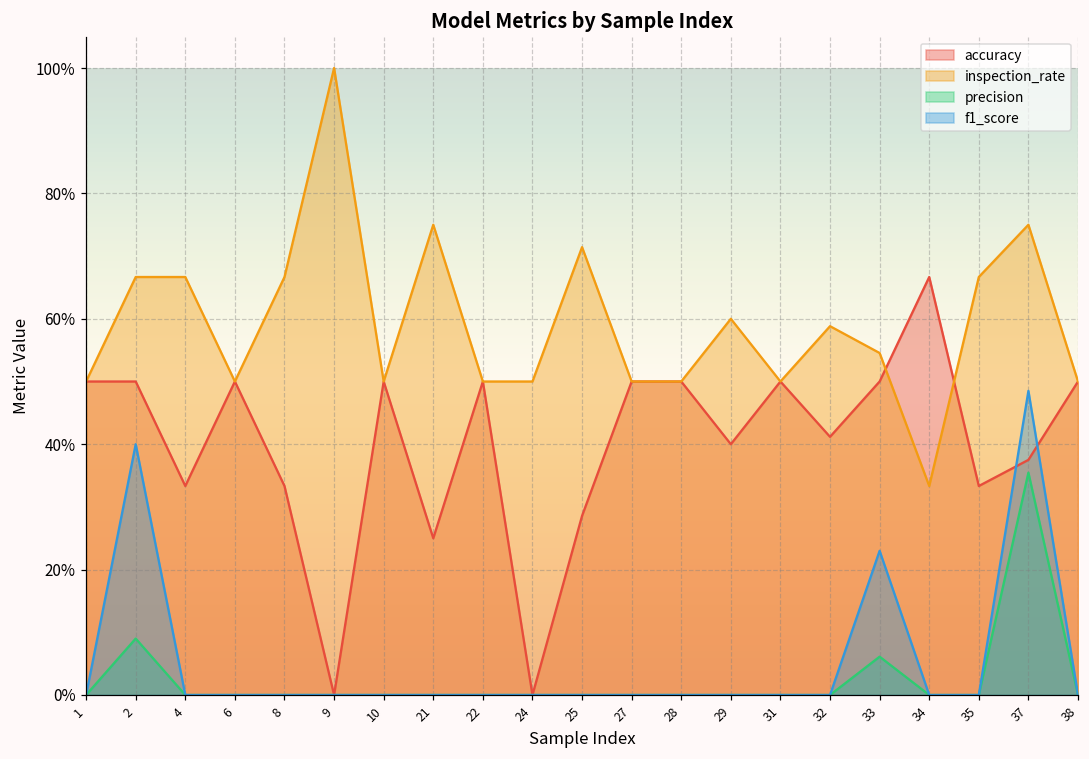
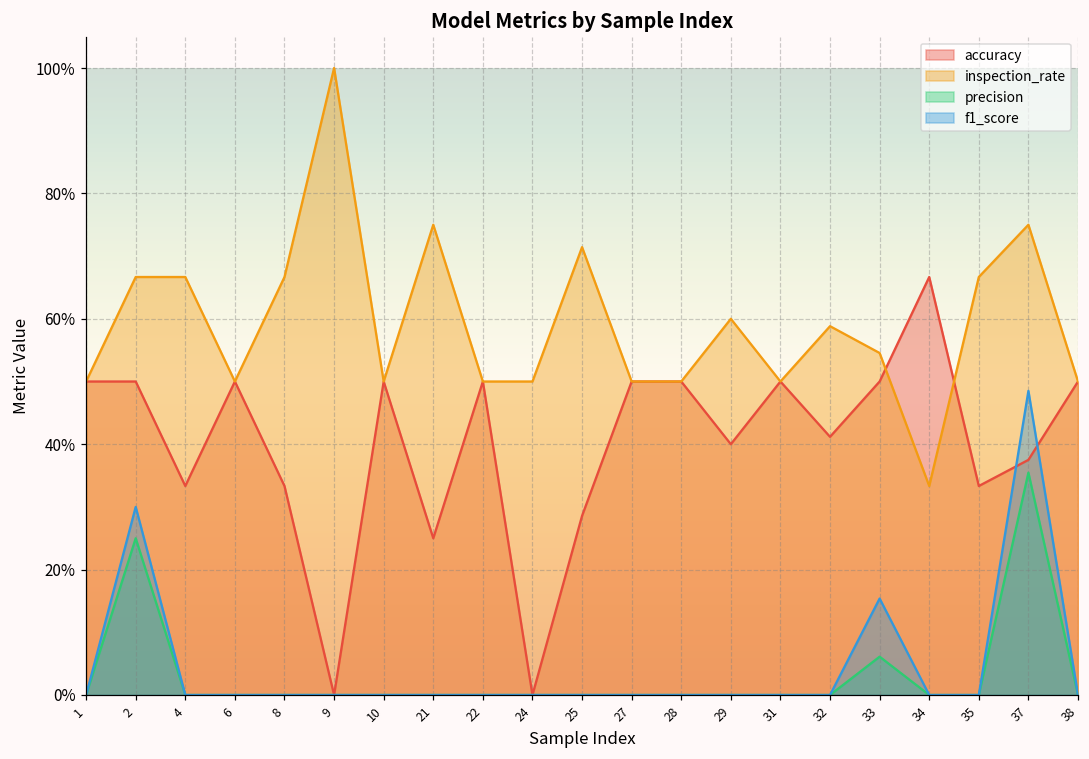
precision, 2: 9% -> 25%
f1_score, 2: 40% -> 30%
f1_score, 33: 23% -> 15%
